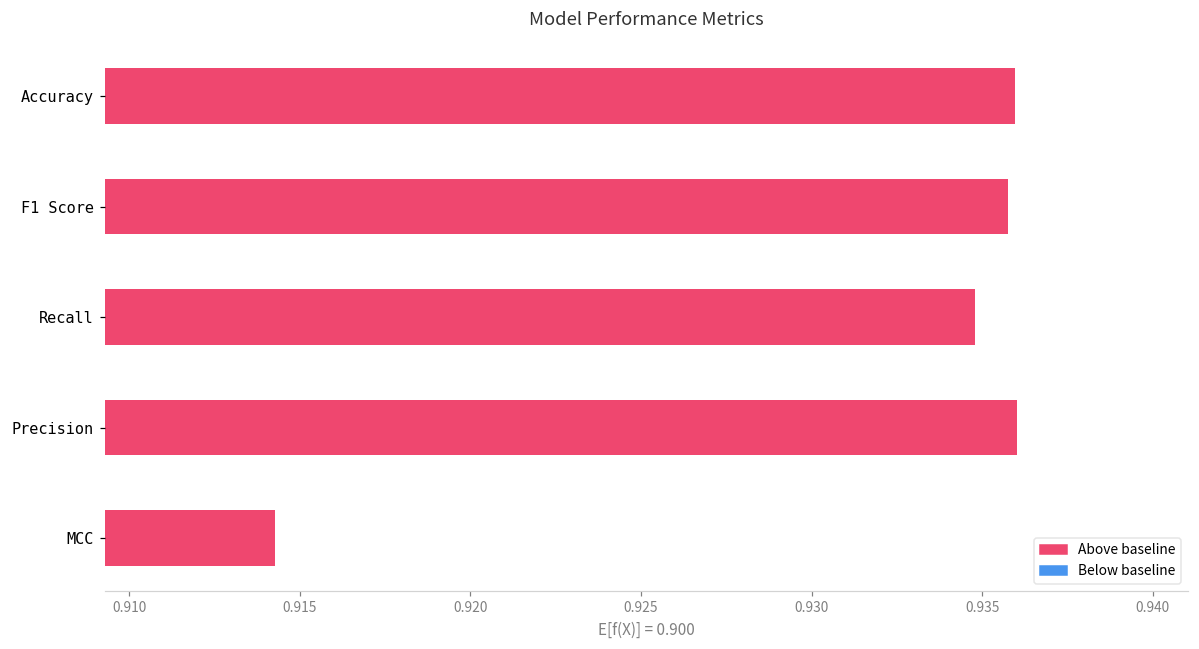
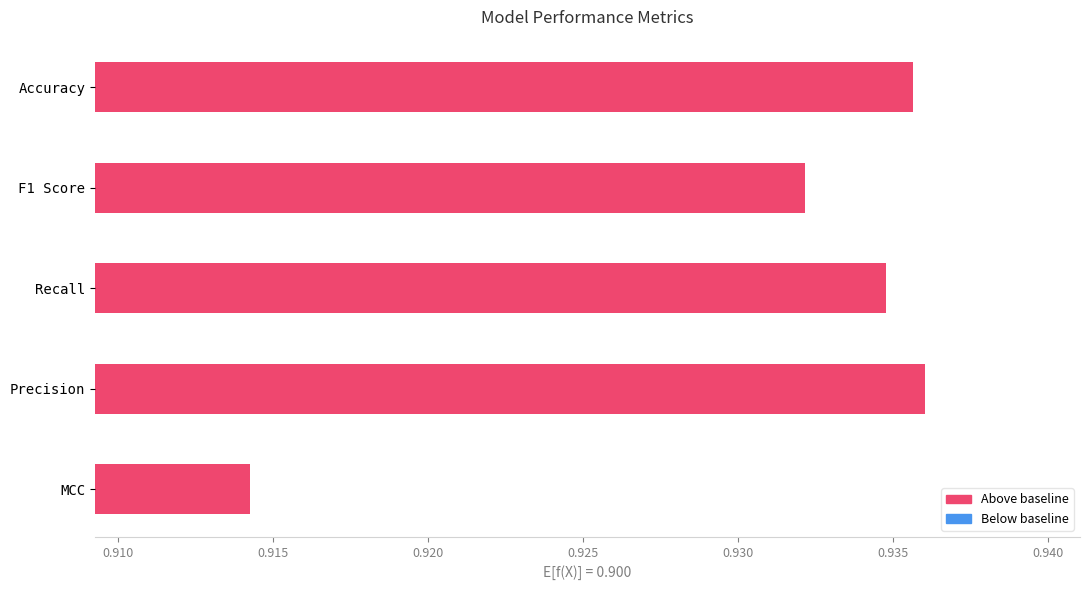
Accuracy: 0.9360 -> 0.9357
F1 Score: 0.9357 -> 0.9322
